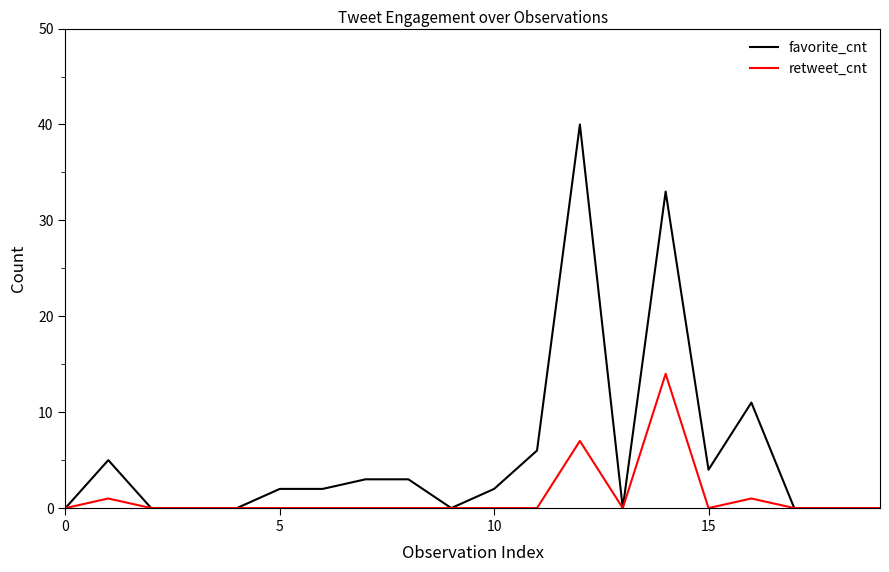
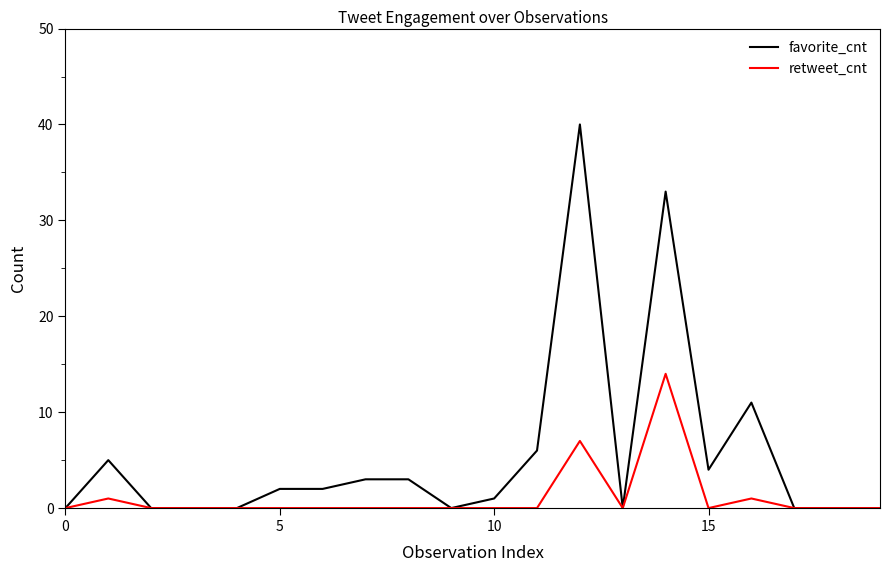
favorite_cnt, 10: 2 -> 1
